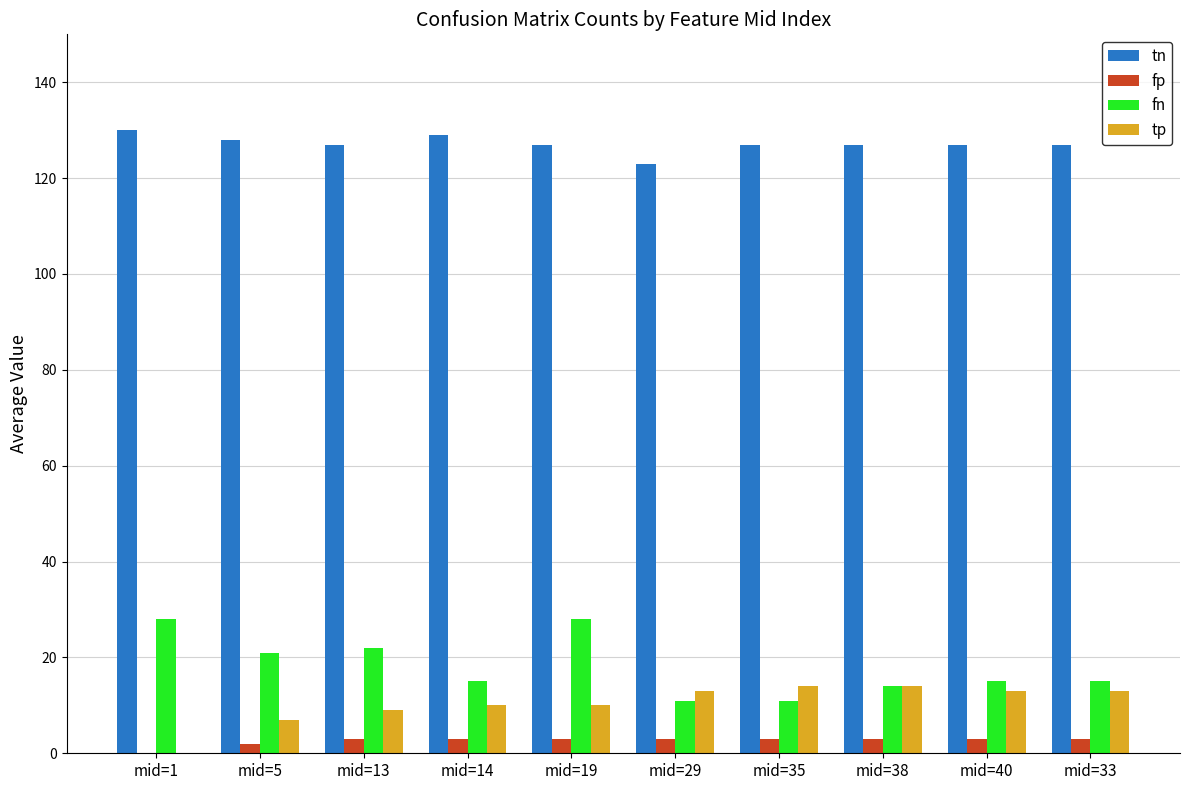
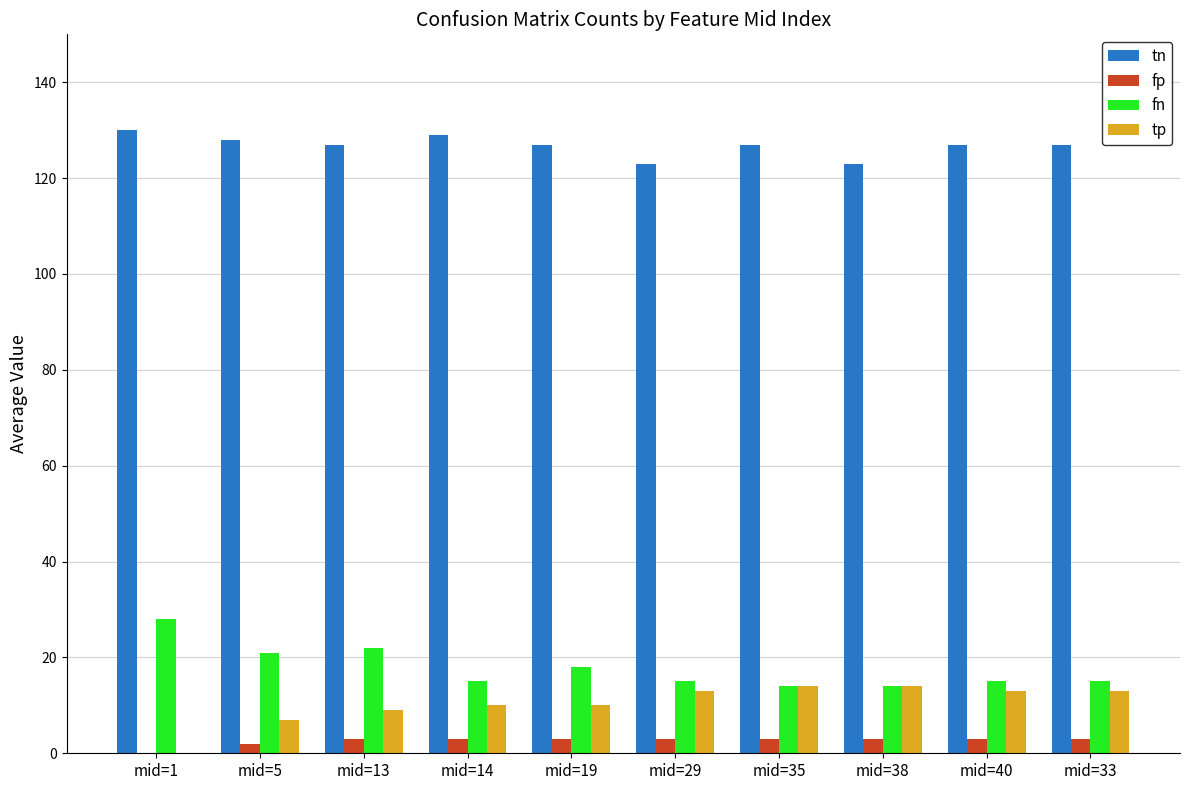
fn, mid=19: 28 -> 18
fn, mid=29: 11 -> 15
fn, mid=35: 11 -> 14
tn, mid=38: 127 -> 123
